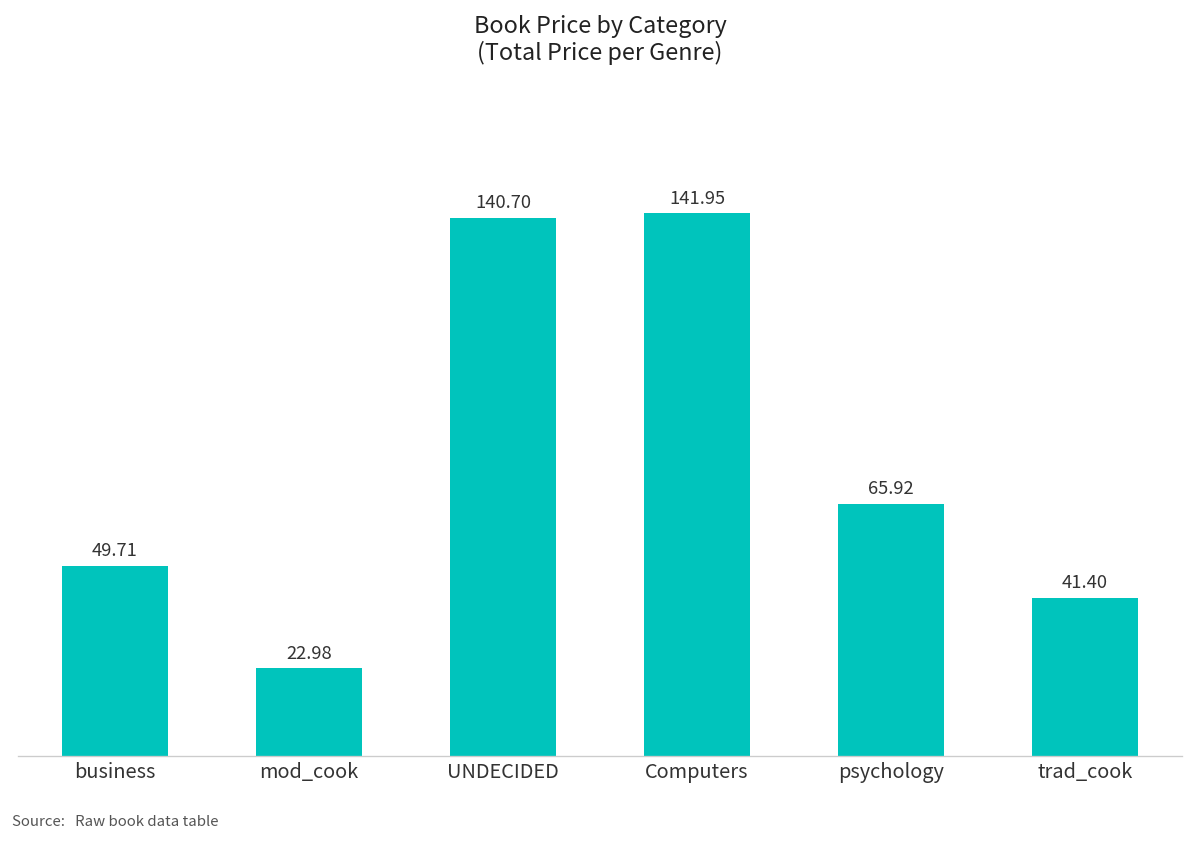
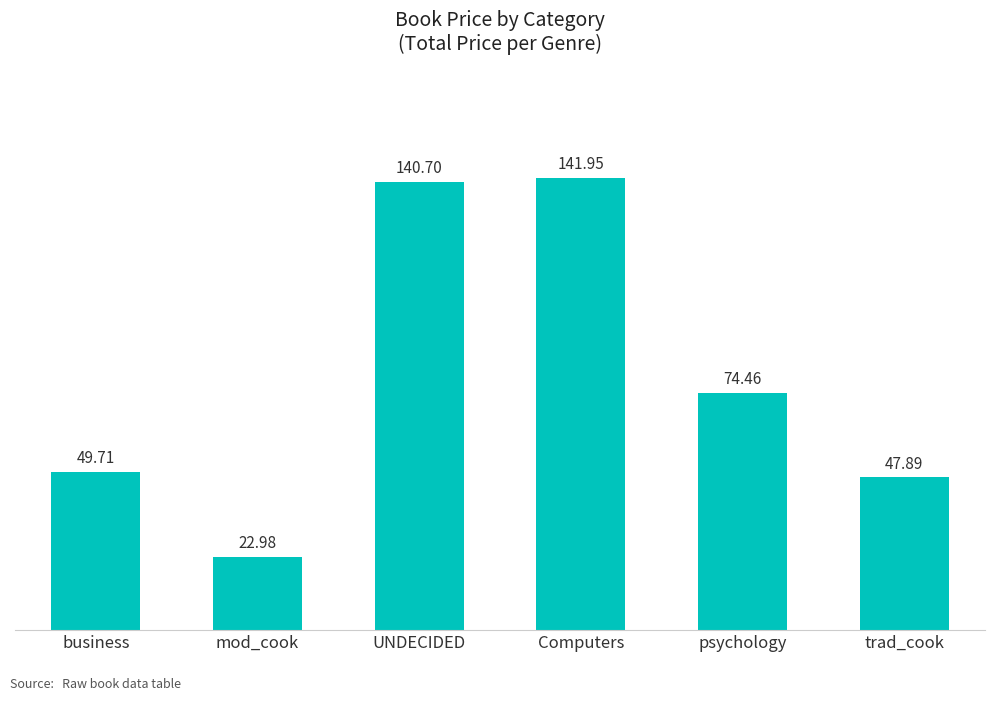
psychology: 65.92 -> 74.46
trad_cook: 41.40 -> 47.89
